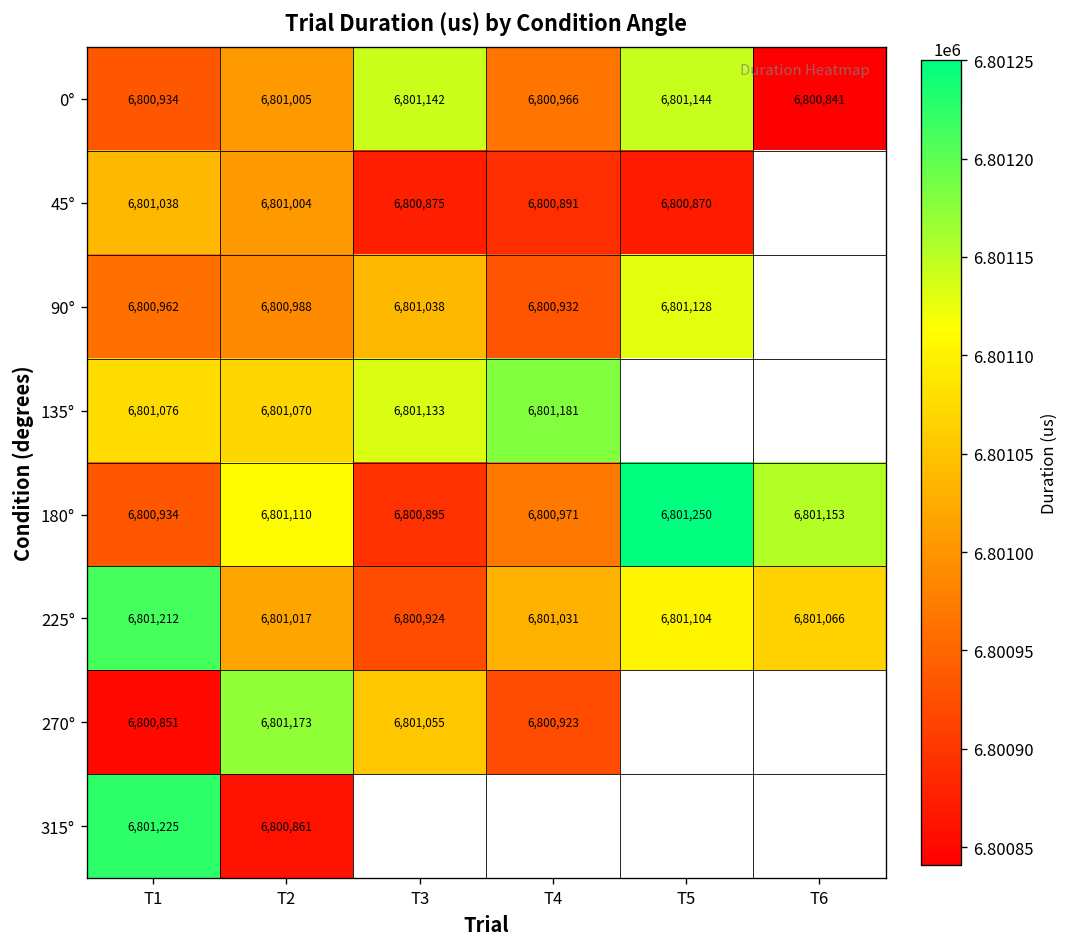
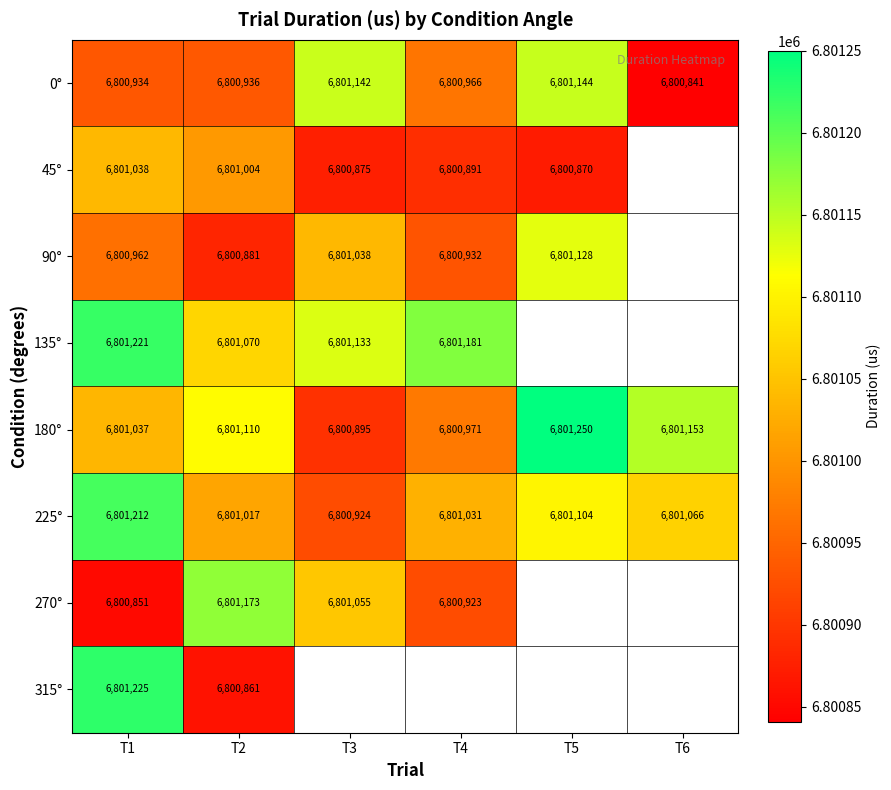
0°, T2: 6,801,005 -> 6,800,936
90°, T2: 6,800,988 -> 6,800,881
135°, T1: 6,801,076 -> 6,801,221
180°, T1: 6,800,934 -> 6,801,037
